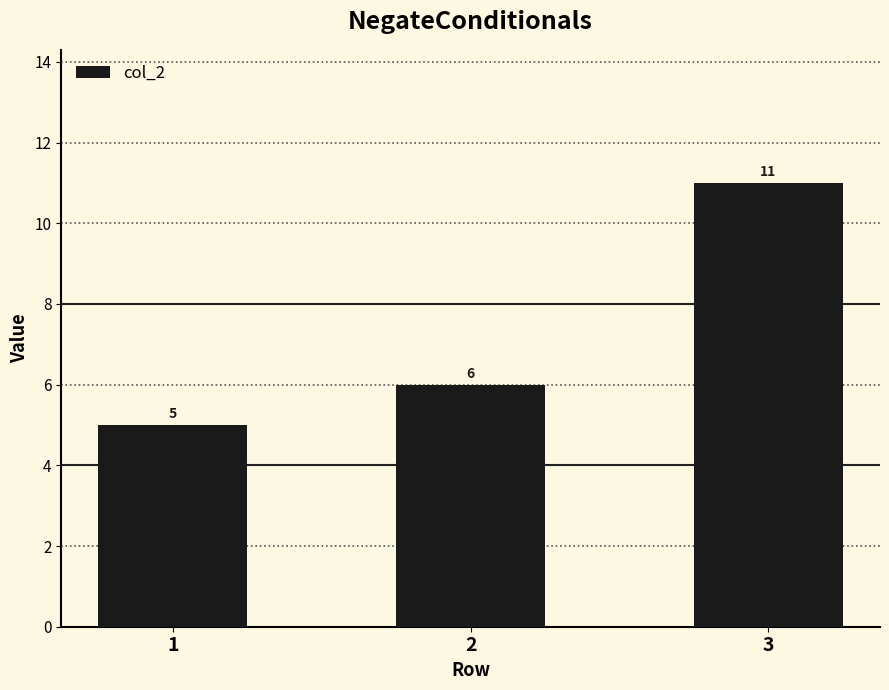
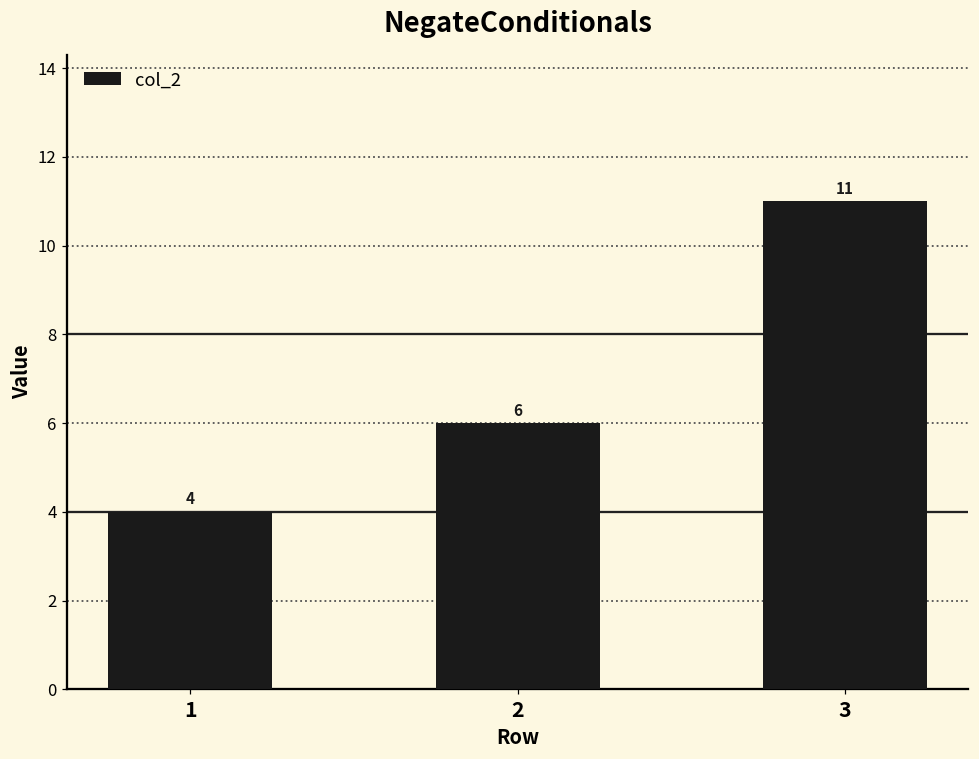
1: 5 -> 4
